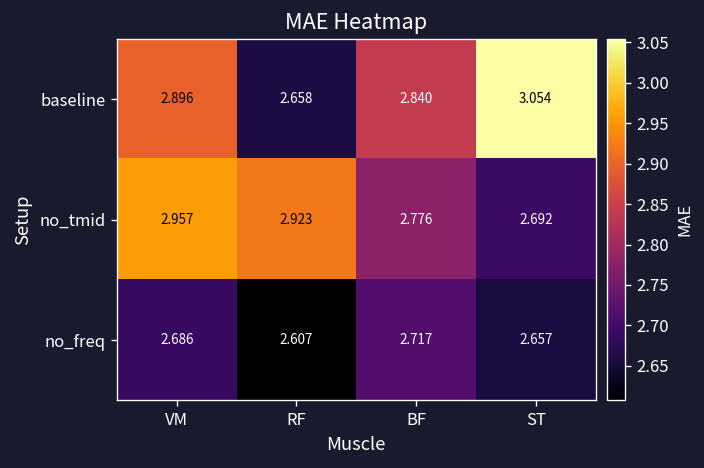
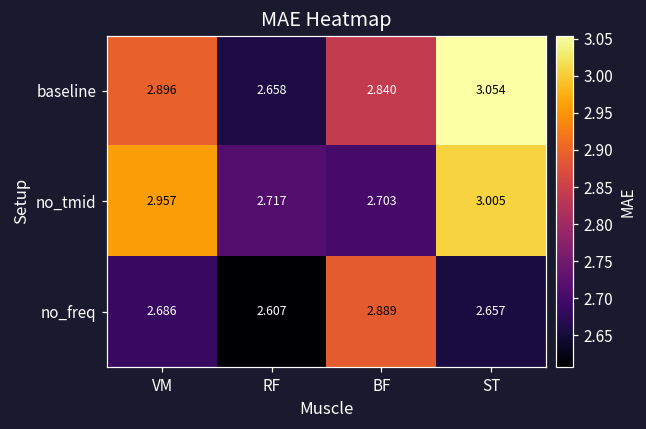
no_tmid, RF: 2.923 -> 2.717
no_tmid, BF: 2.776 -> 2.703
no_tmid, ST: 2.692 -> 3.005
no_freq, BF: 2.717 -> 2.889
